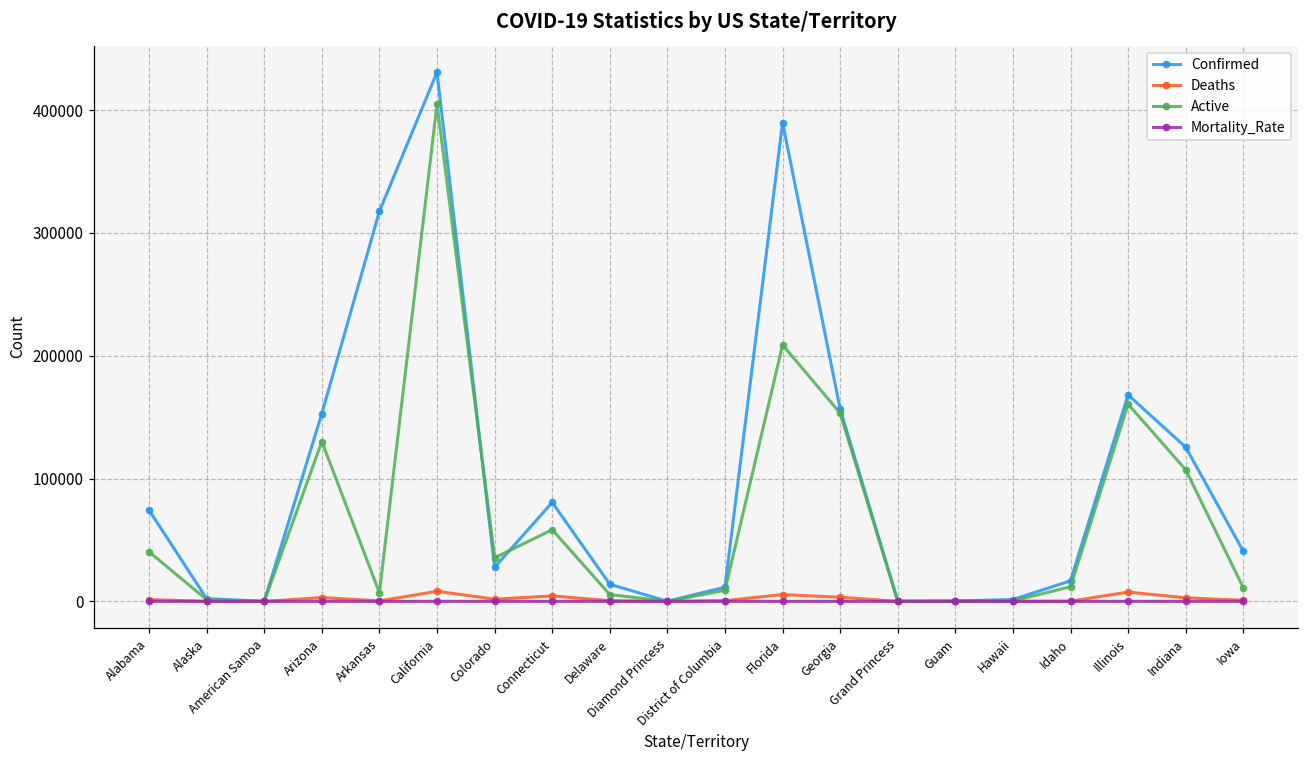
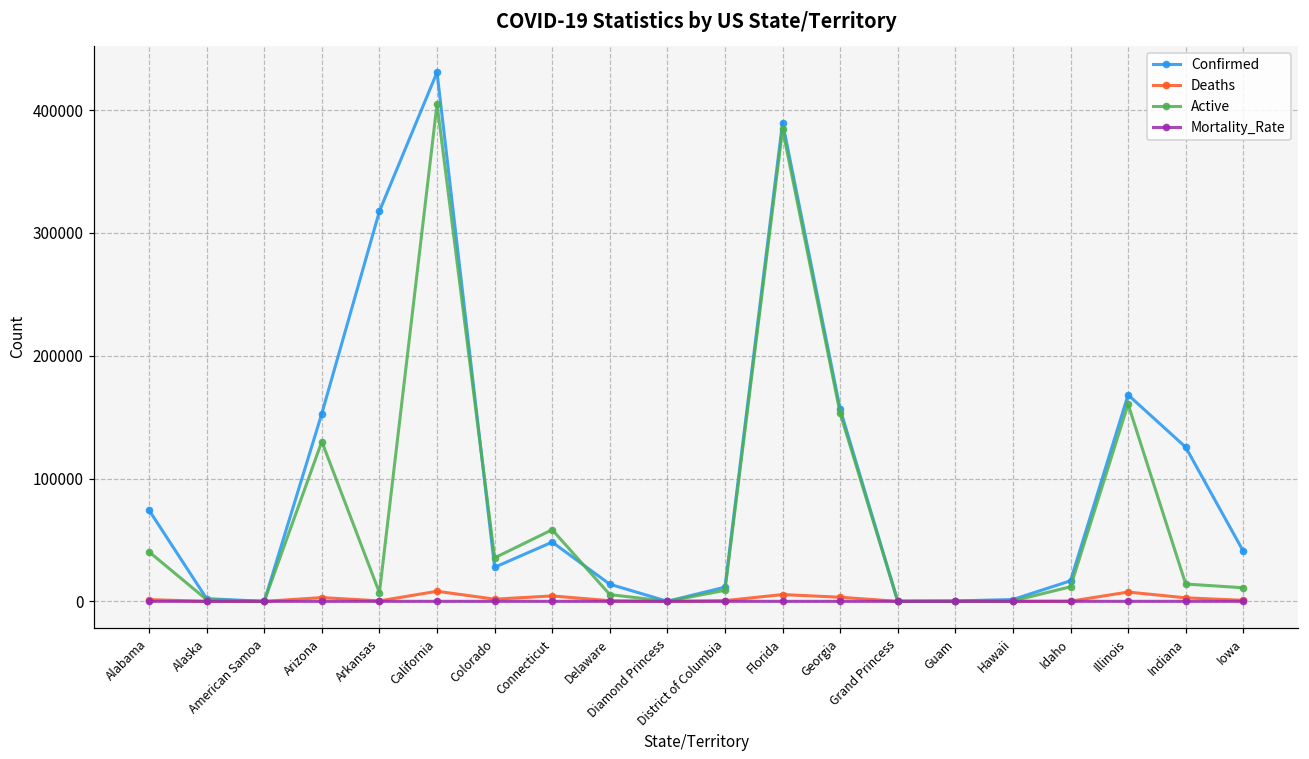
Confirmed, Connecticut: 81000 -> 48000
Active, Florida: 209000 -> 384000
Active, Indiana: 107000 -> 14000
